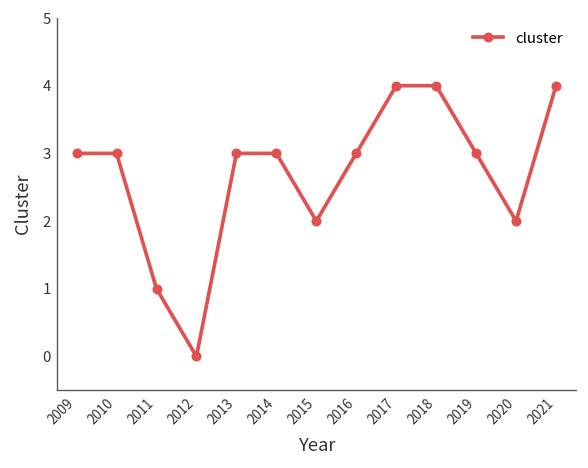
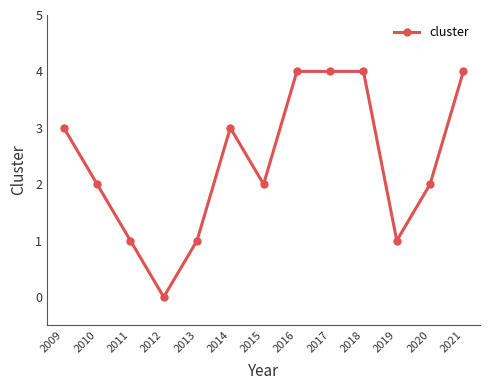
2010: 3 -> 2
2013: 3 -> 1
2016: 3 -> 4
2019: 3 -> 1
